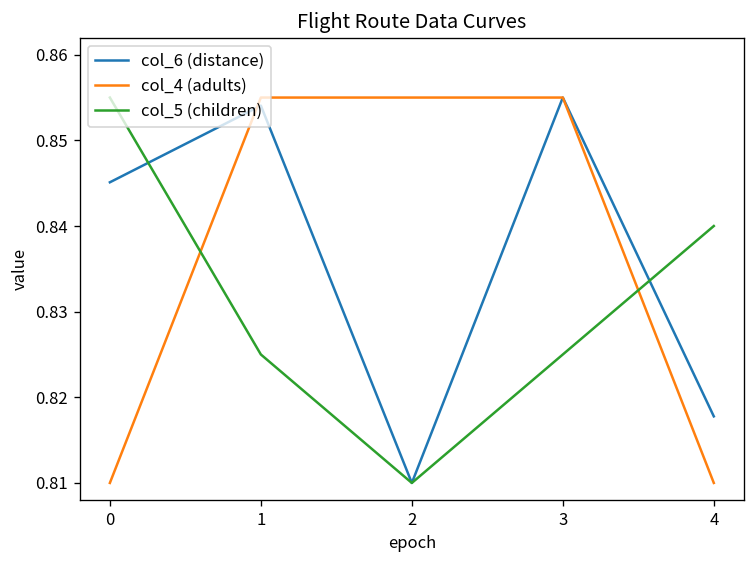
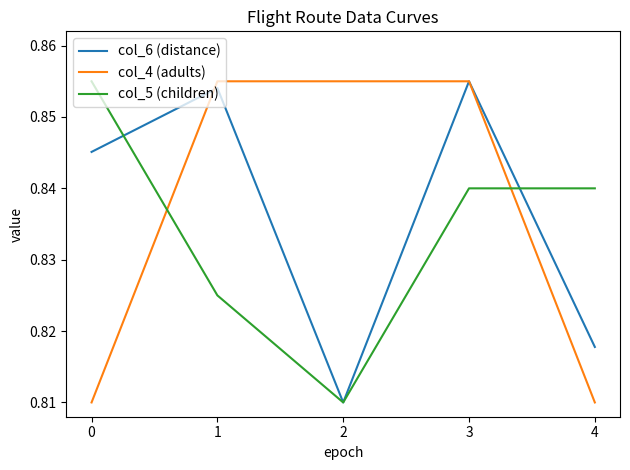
col_5 (children), 3: 0.825 -> 0.840
